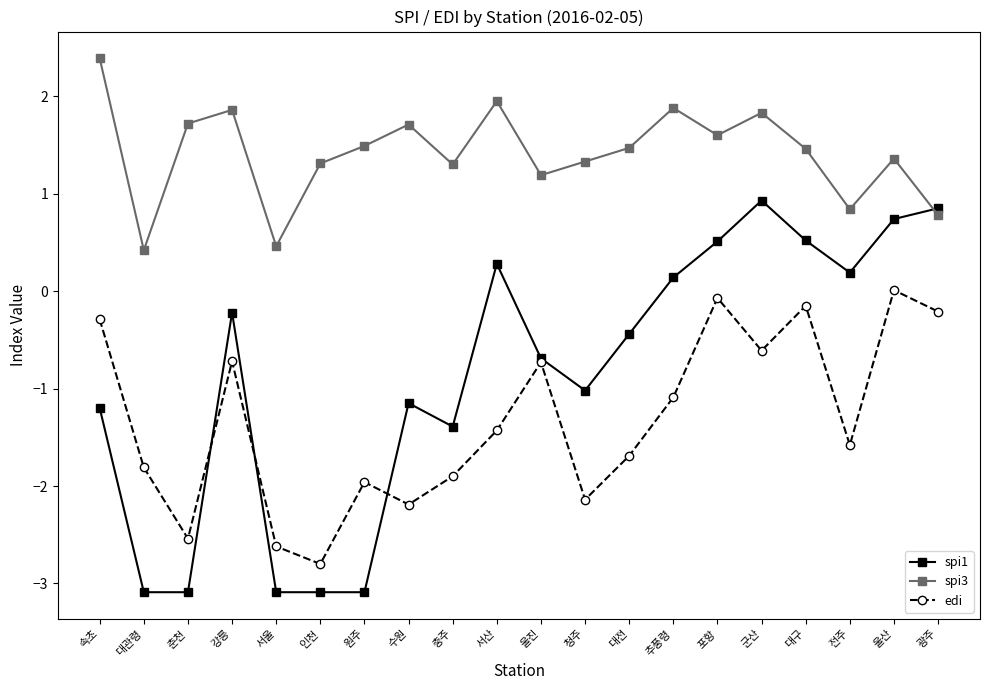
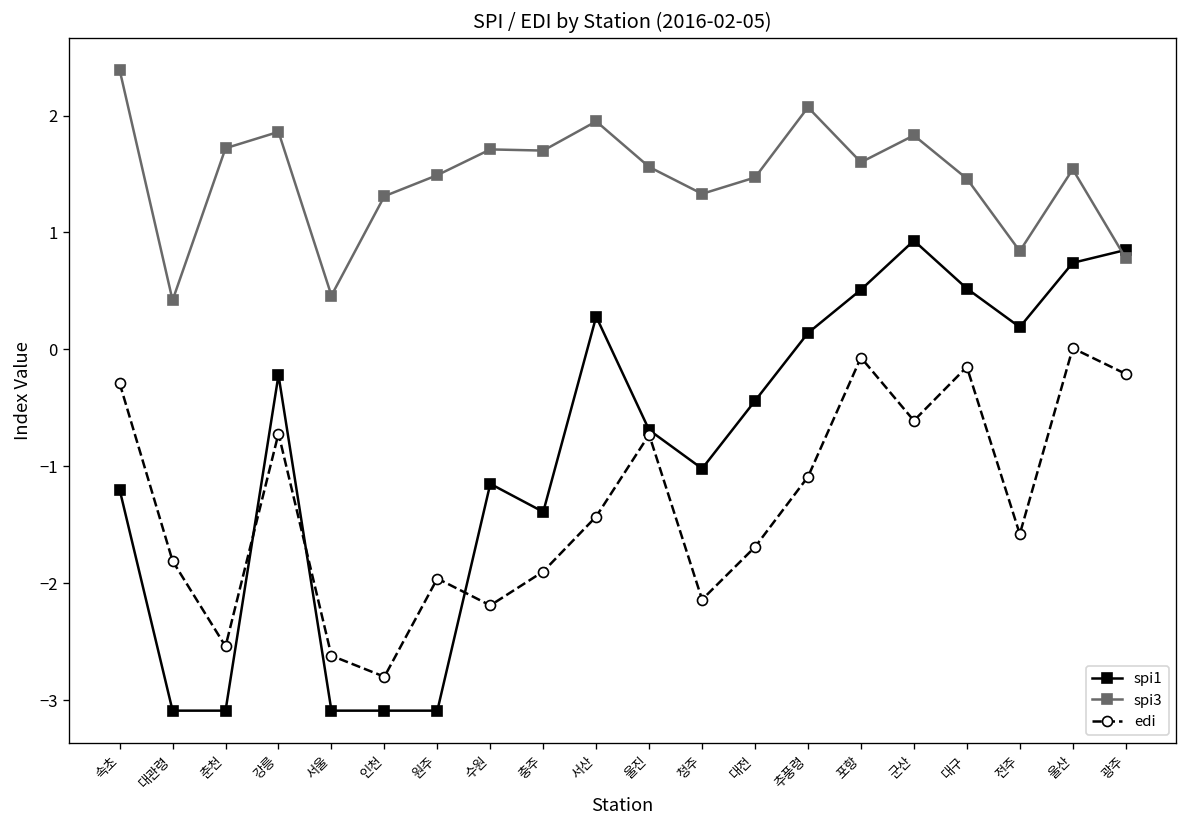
spi3, 충주: 1.3 -> 1.7
spi3, 울진: 1.2 -> 1.6
spi3, 추풍령: 1.9 -> 2.1
spi3, 울산: 1.4 -> 1.5
